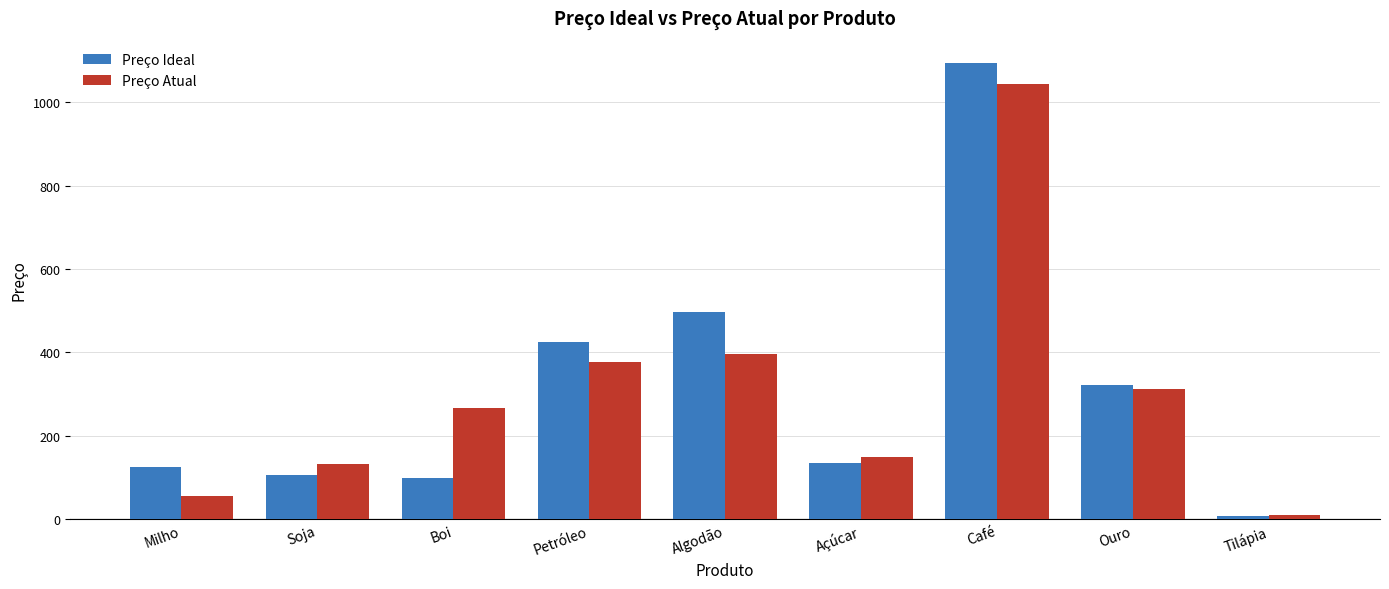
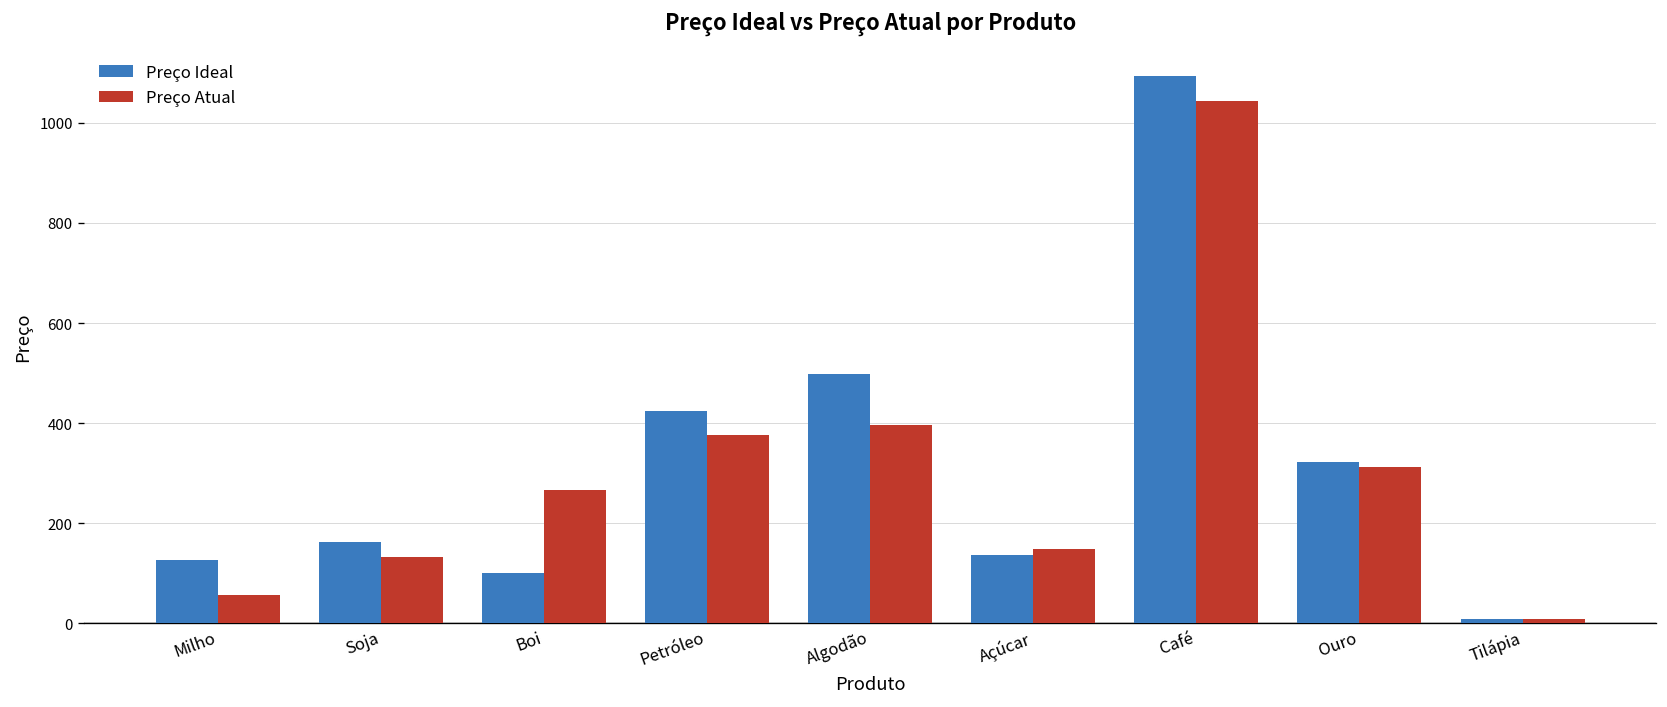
Preço Ideal, Soja: 110 -> 160
